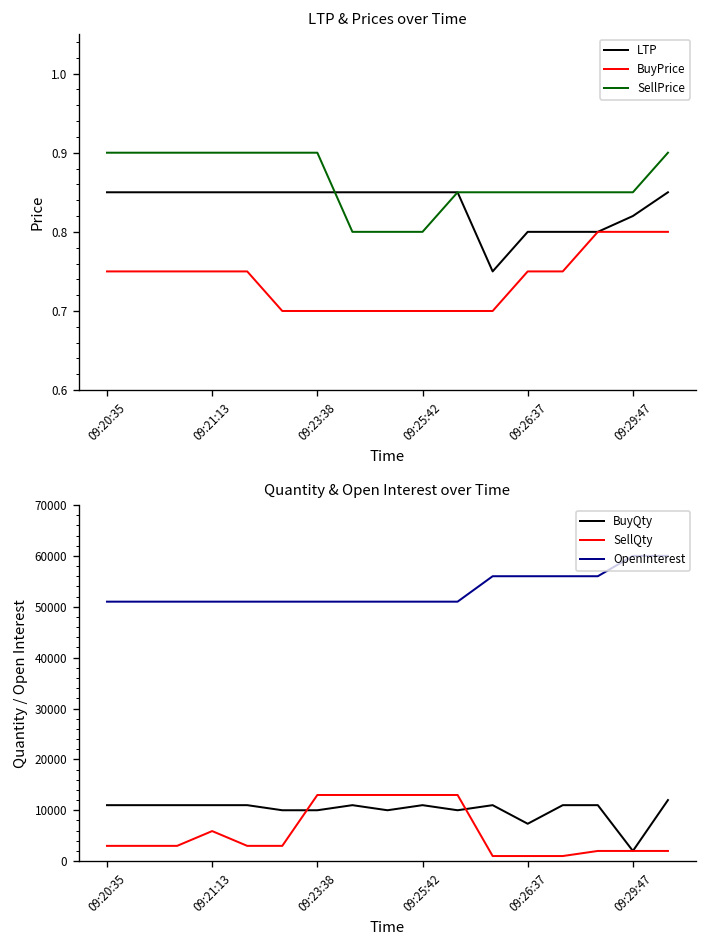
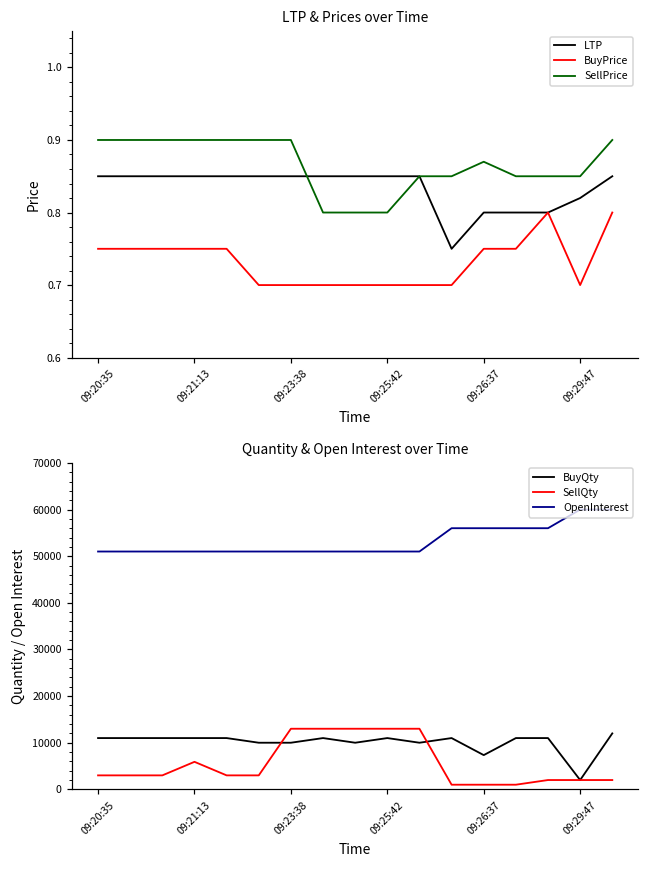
LTP & Prices over Time, SellPrice, 09:26:37: 0.85 -> 0.87
LTP & Prices over Time, BuyPrice, 09:29:47: 0.8 -> 0.7
